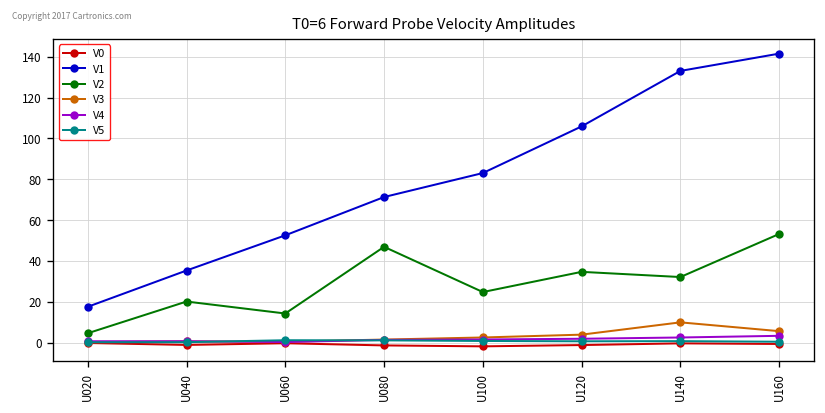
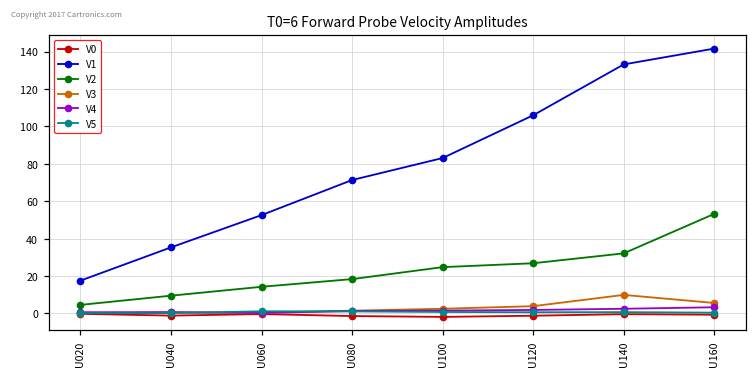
V2, U040: 20 -> 9
V2, U080: 47 -> 18
V2, U120: 35 -> 27
